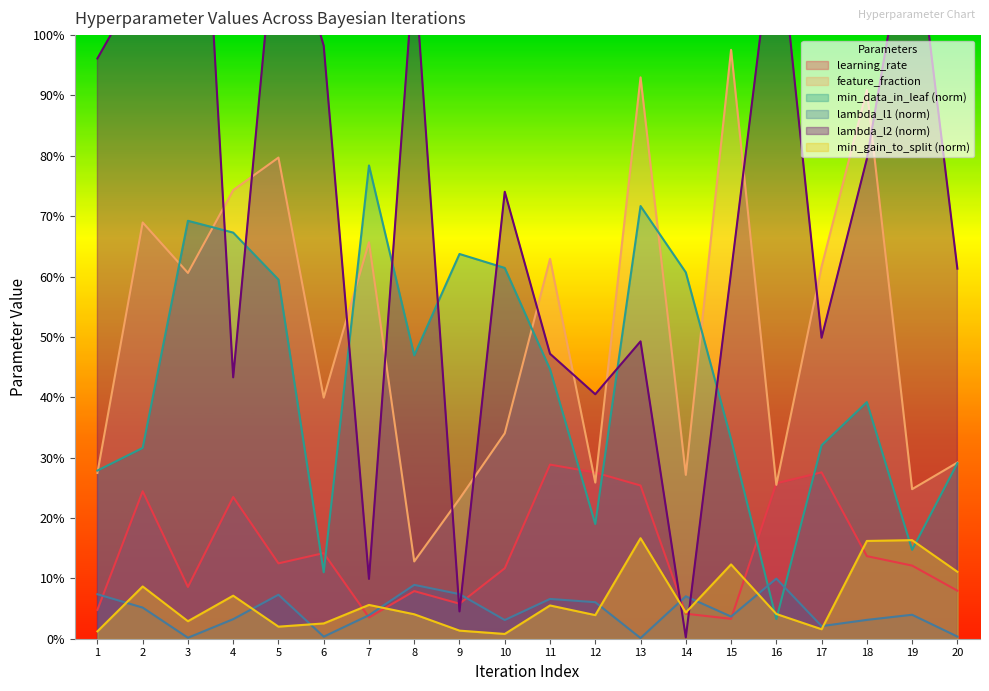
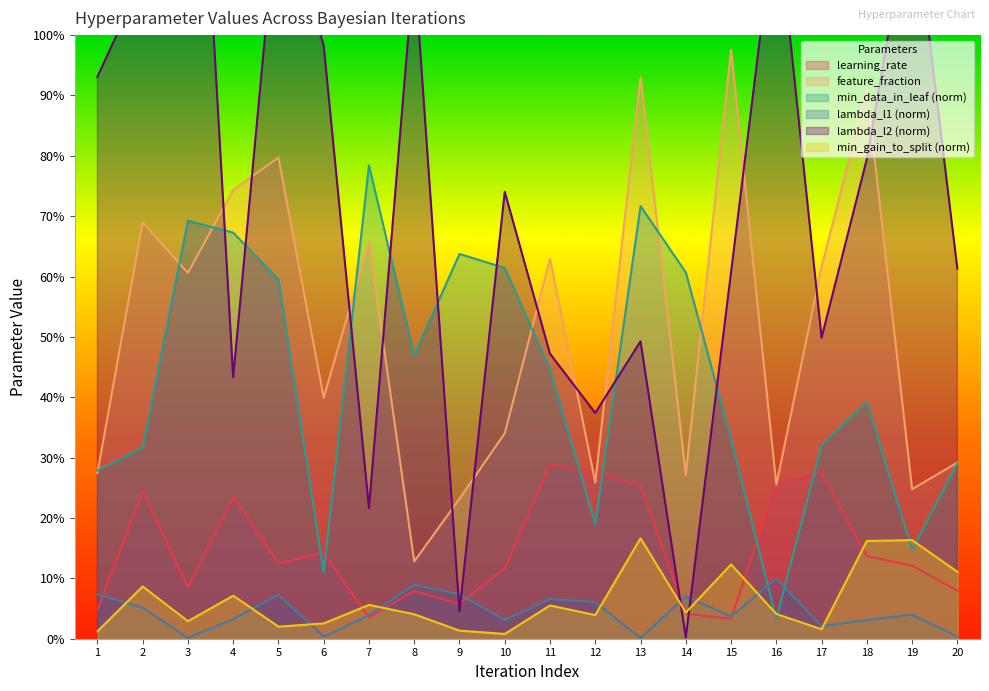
lambda_l2 (norm), 1: 96% -> 93%
lambda_l2 (norm), 7: 10% -> 22%
lambda_l2 (norm), 12: 41% -> 37%
